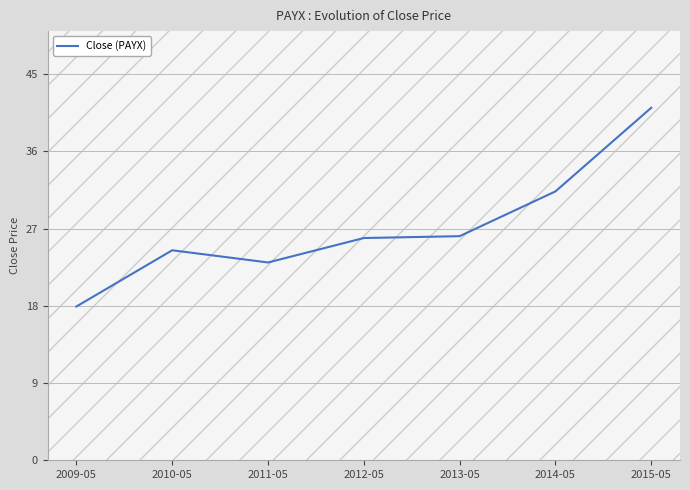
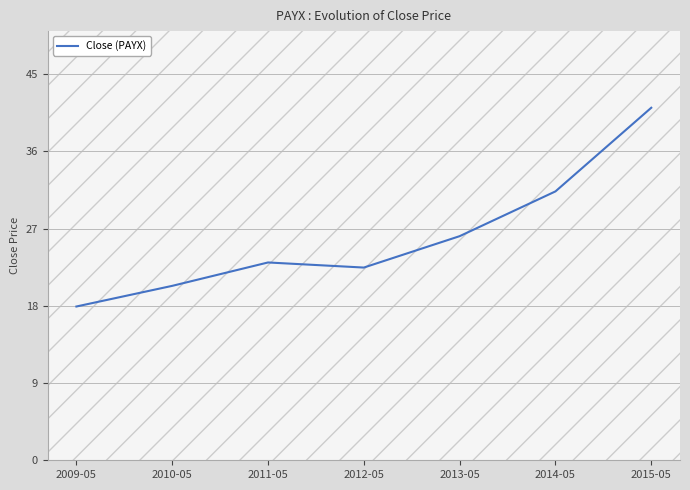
2010-05: 24 -> 20
2012-05: 26 -> 22
